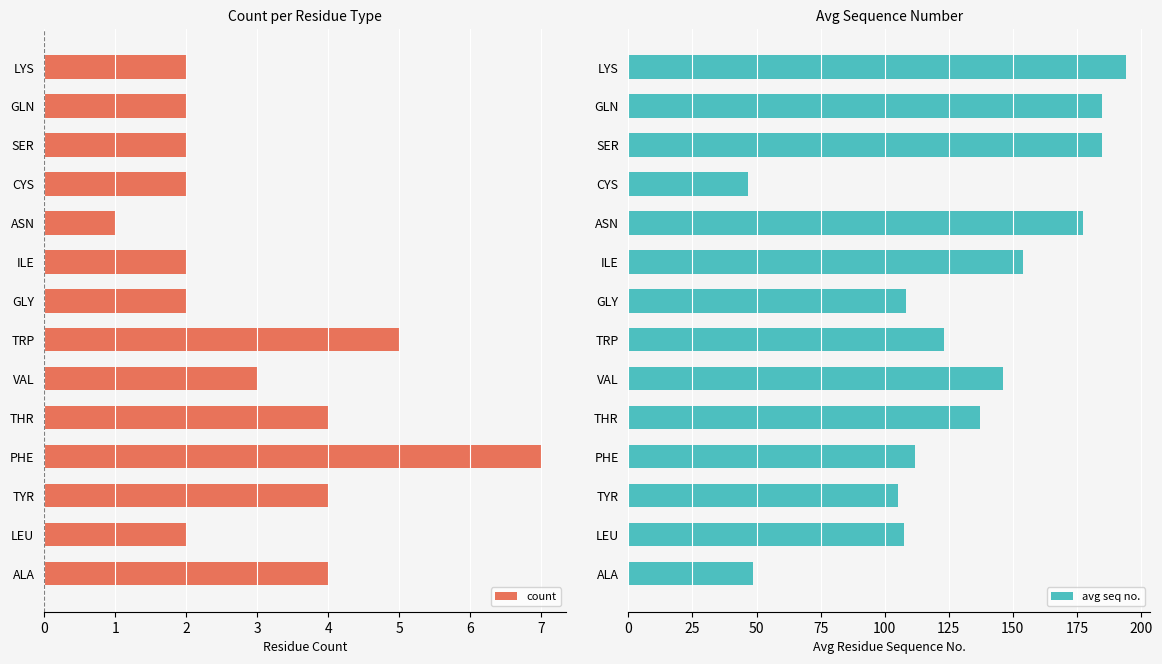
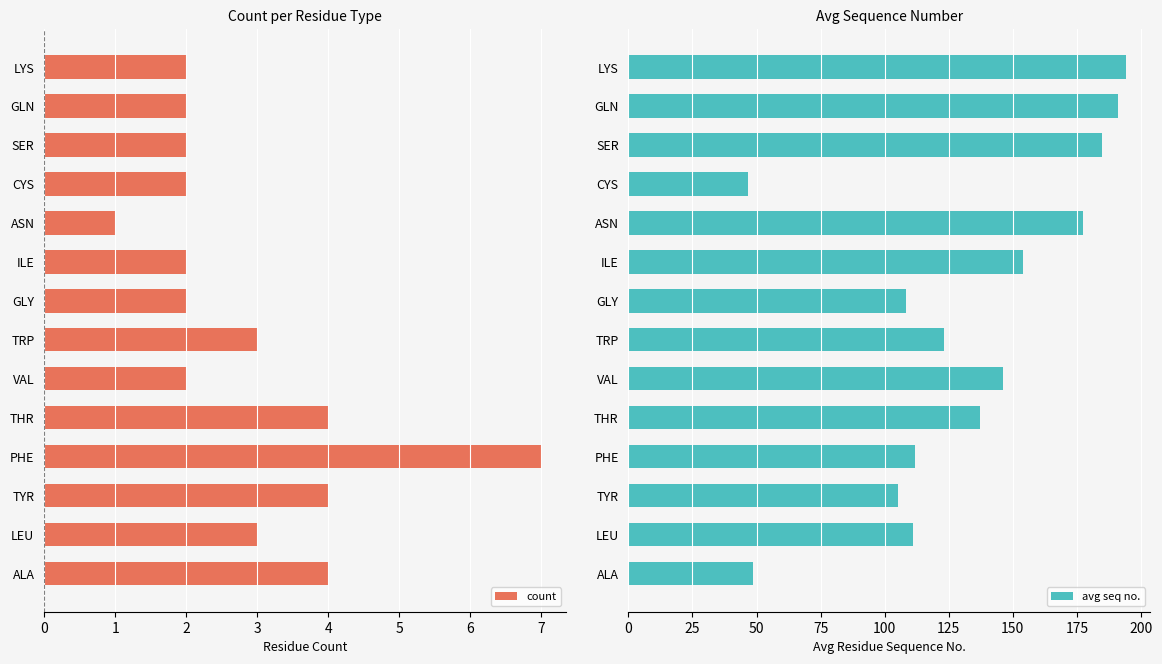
Count per Residue Type, TRP: 5 -> 3
Count per Residue Type, VAL: 3 -> 2
Count per Residue Type, LEU: 2 -> 3
Avg Sequence Number, GLN: 185 -> 191
Avg Sequence Number, LEU: 108 -> 111
